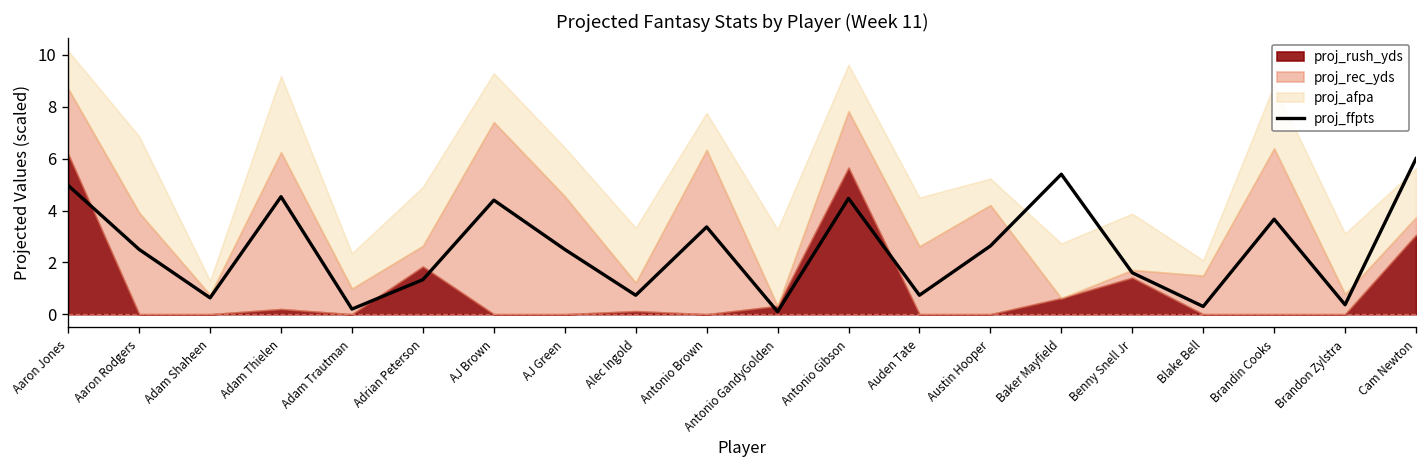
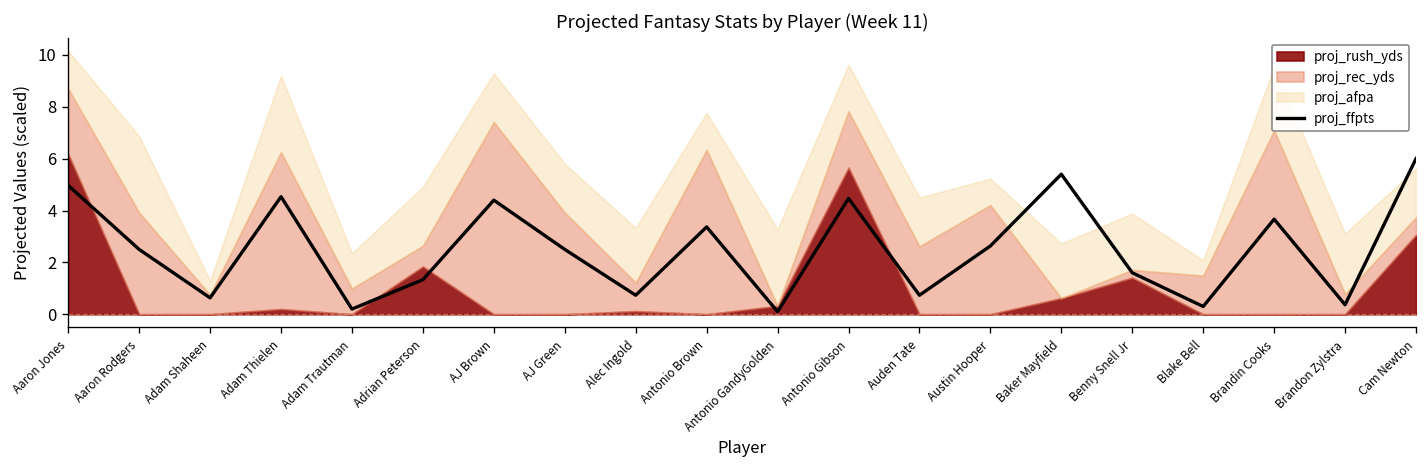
proj_rec_yds, AJ Green: 4.6 -> 3.9
proj_rec_yds, Brandin Cooks: 6.4 -> 7.1
